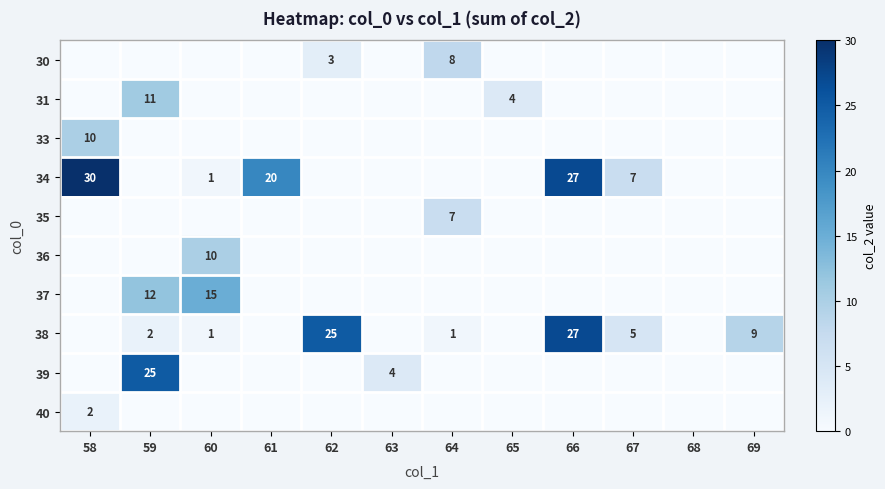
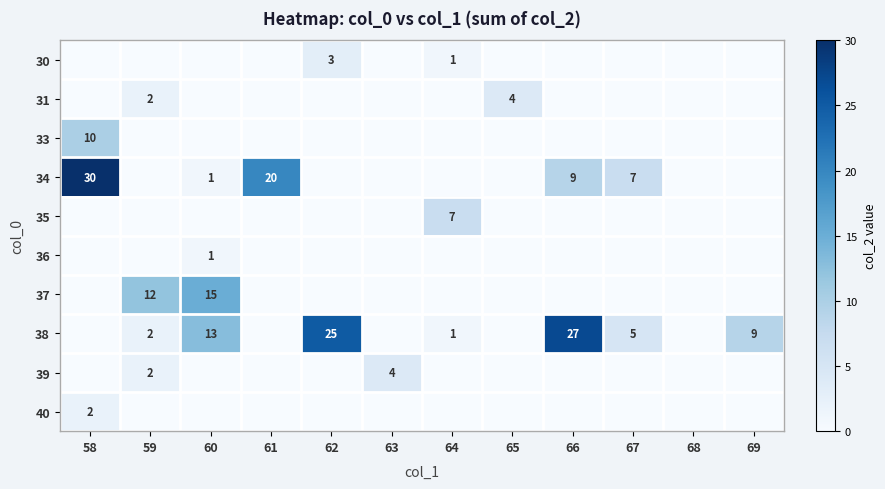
30, 64: 8 -> 1
31, 59: 11 -> 2
34, 66: 27 -> 9
36, 60: 10 -> 1
38, 60: 1 -> 13
39, 59: 25 -> 2
